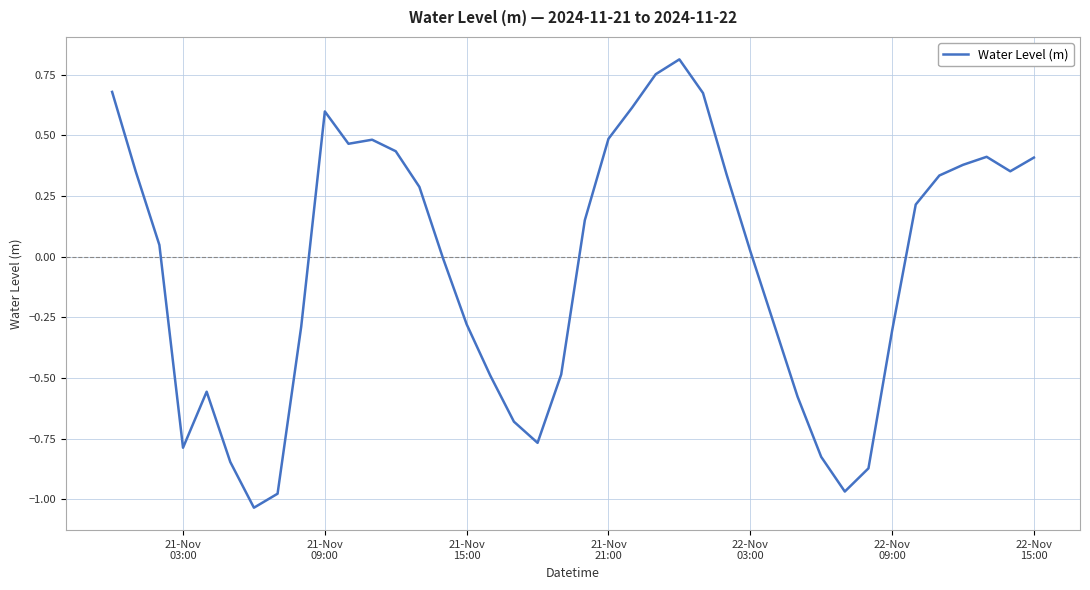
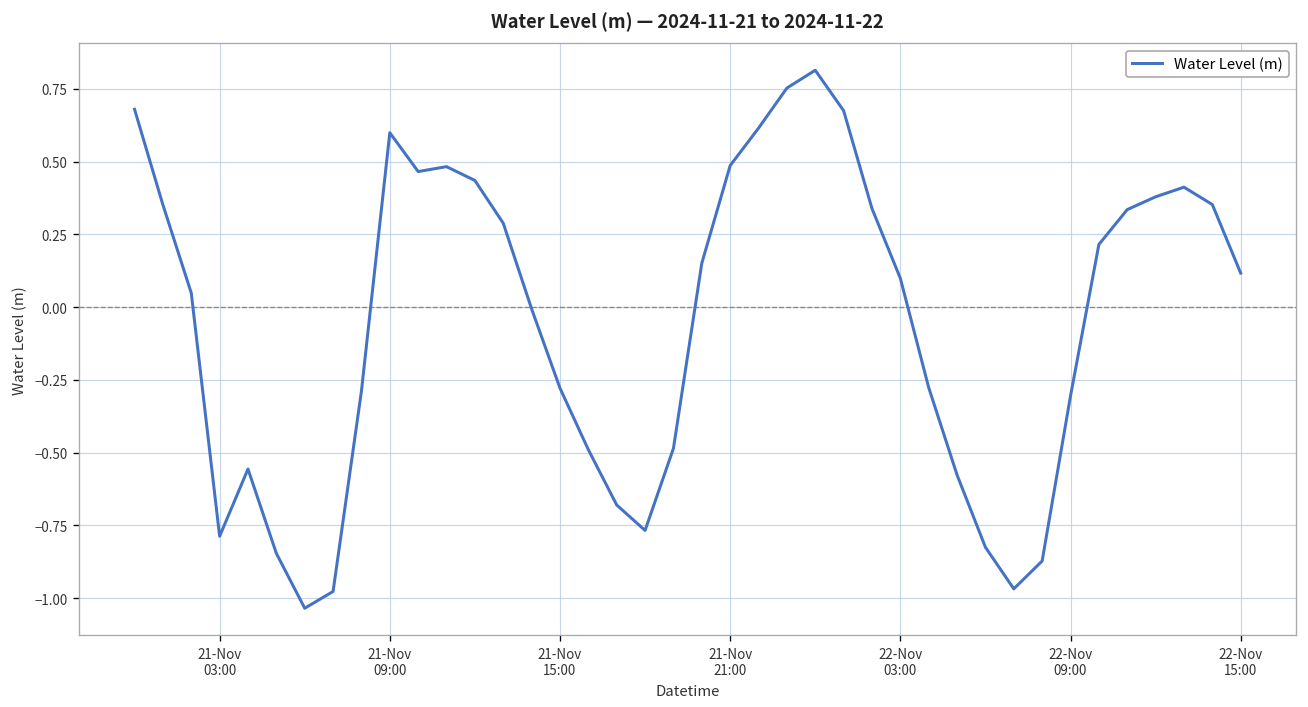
22-Nov 03:00: 0.02 -> 0.10
22-Nov 15:00: 0.41 -> 0.12
